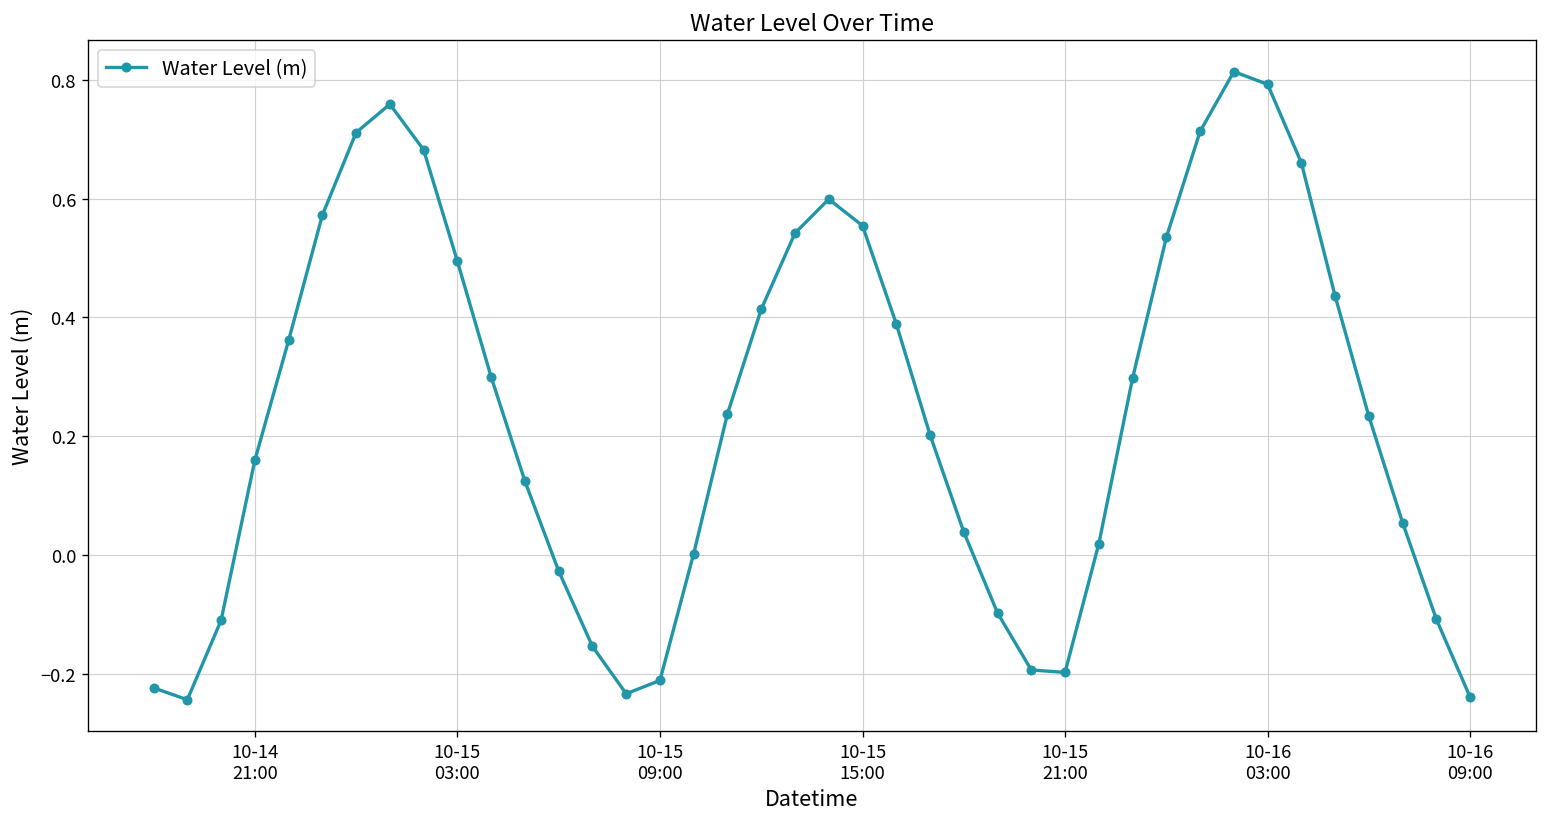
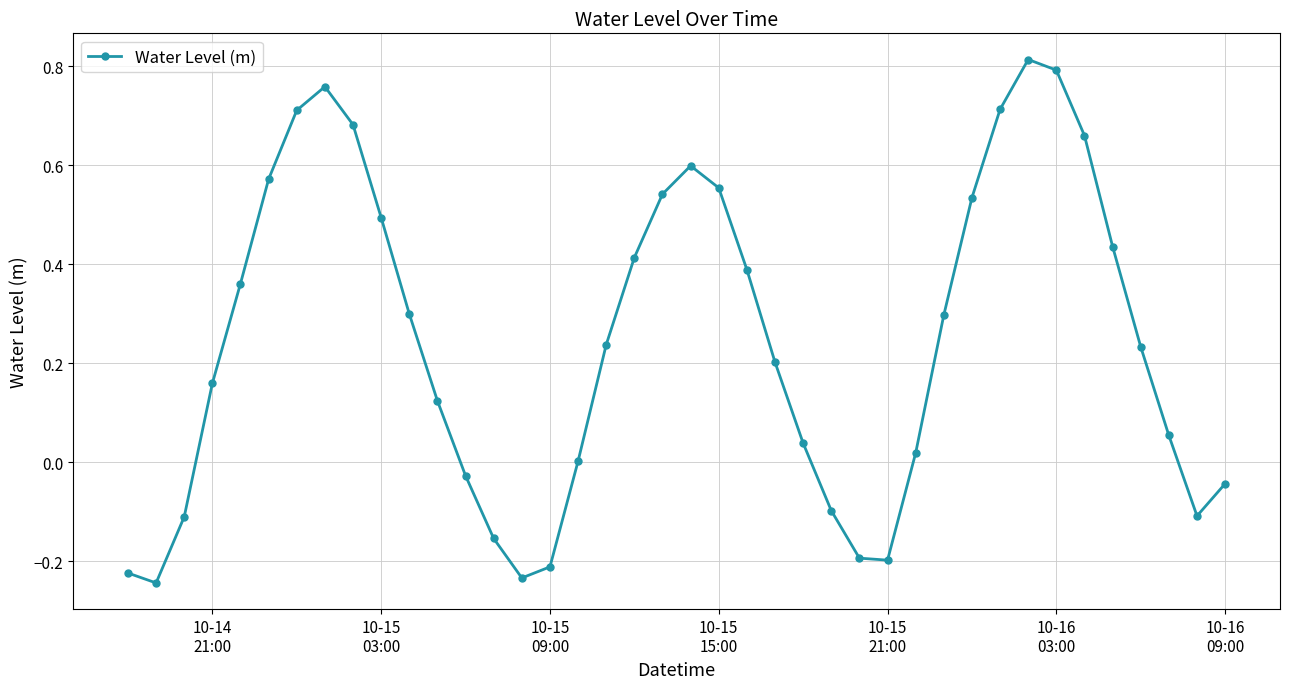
10-16 09:00: -0.24 -> -0.04
